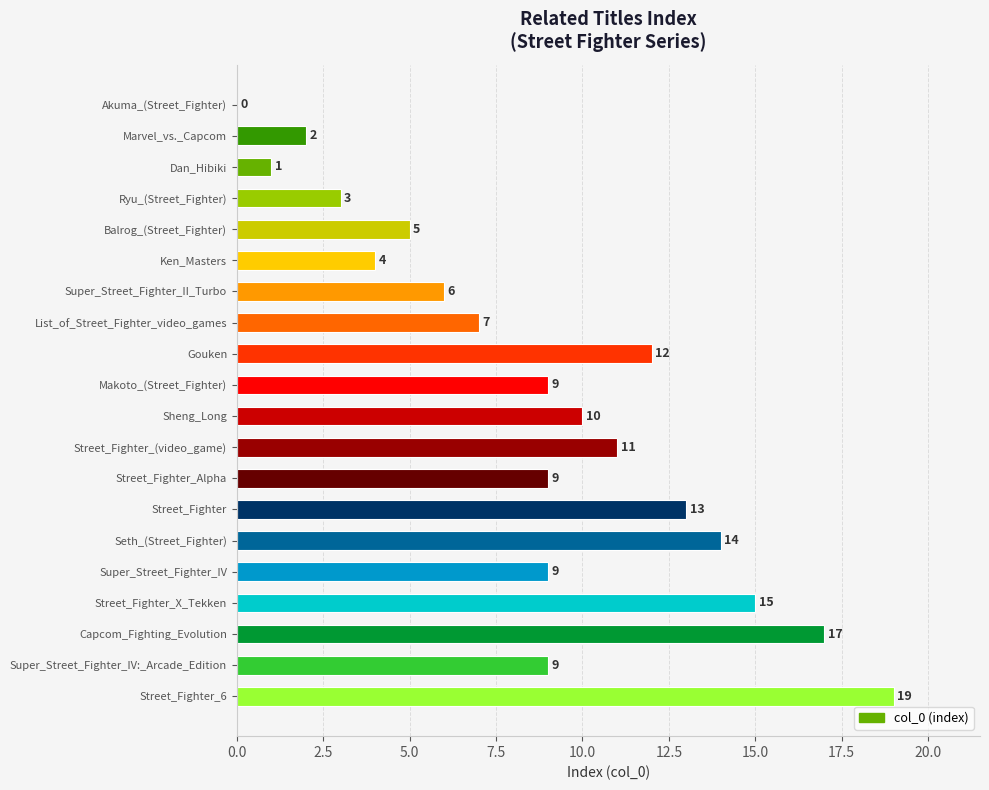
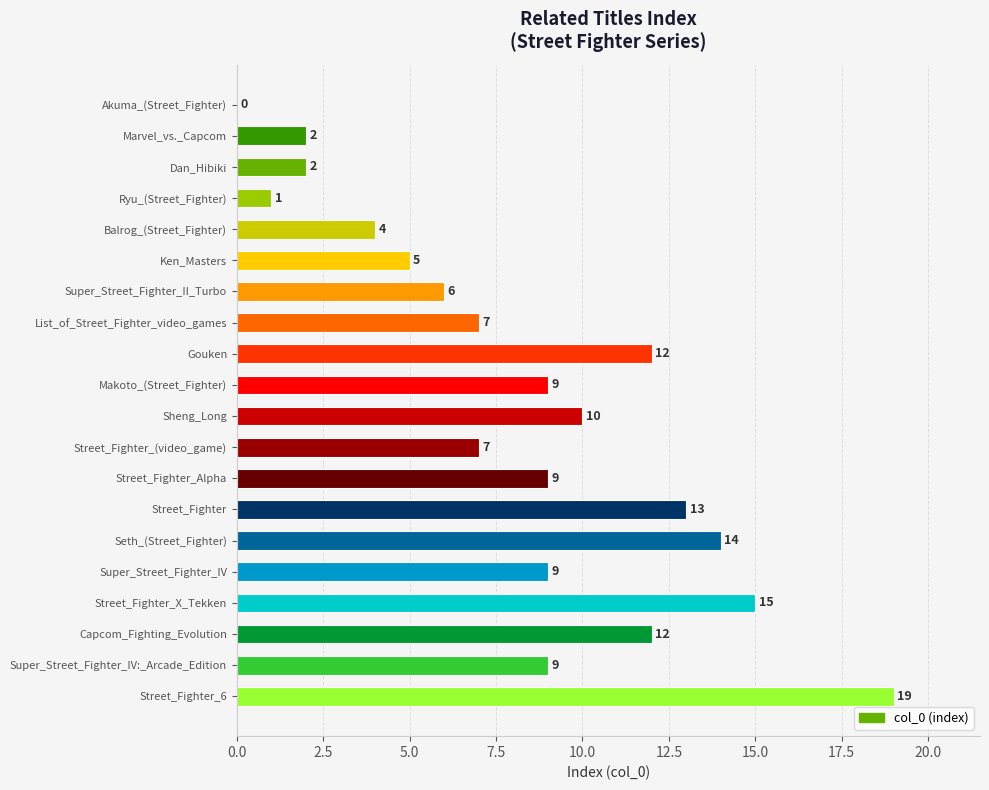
Dan_Hibiki: 1 -> 2
Ryu_(Street_Fighter): 3 -> 1
Balrog_(Street_Fighter): 5 -> 4
Ken_Masters: 4 -> 5
Street_Fighter_(video_game): 11 -> 7
Capcom_Fighting_Evolution: 17 -> 12
